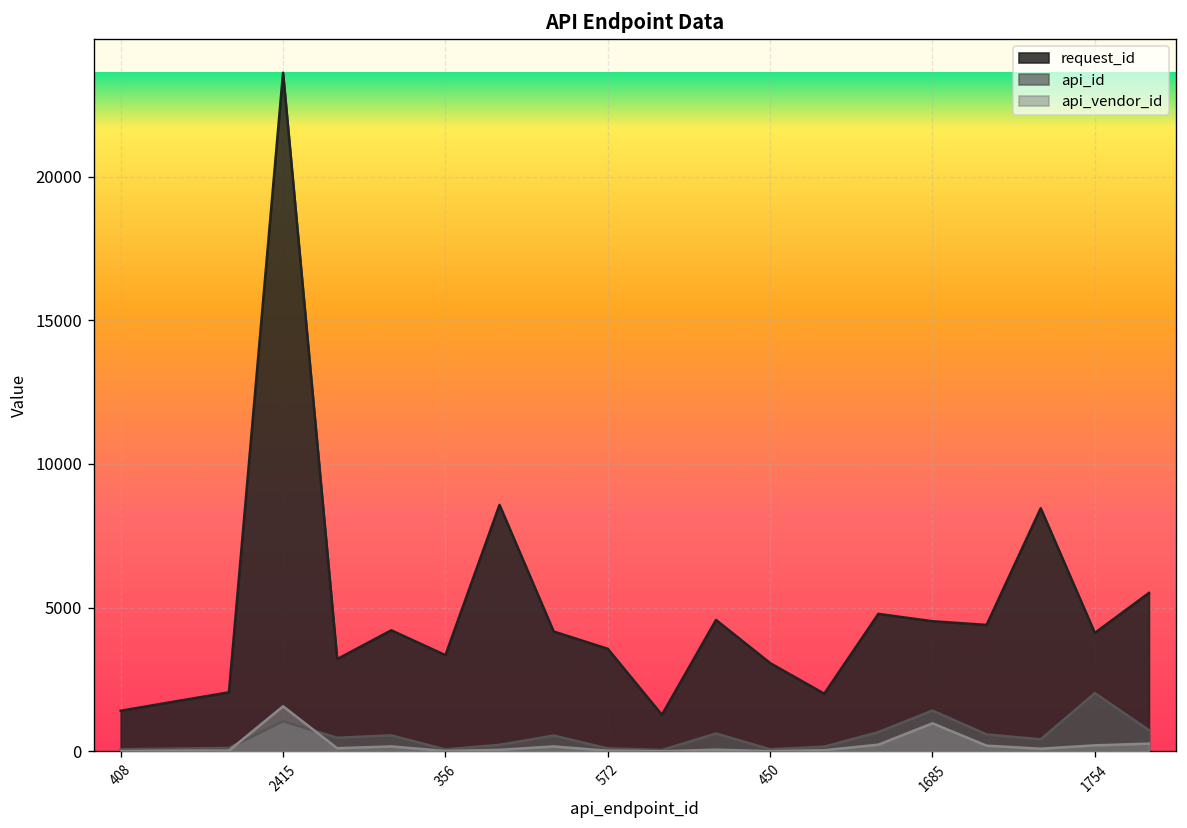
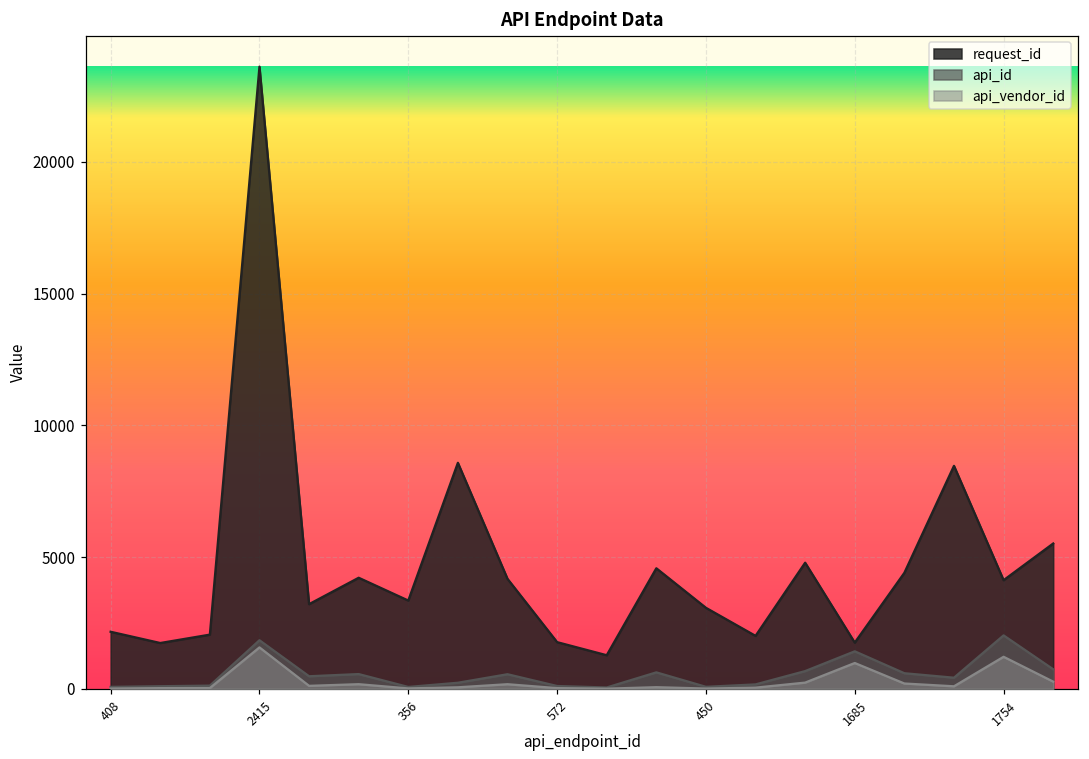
request_id, 408: 1400 -> 2200
api_id, 2415: 1000 -> 1800
request_id, 572: 3600 -> 1800
request_id, 1685: 4500 -> 1800
api_vendor_id, 1754: 200 -> 1200
